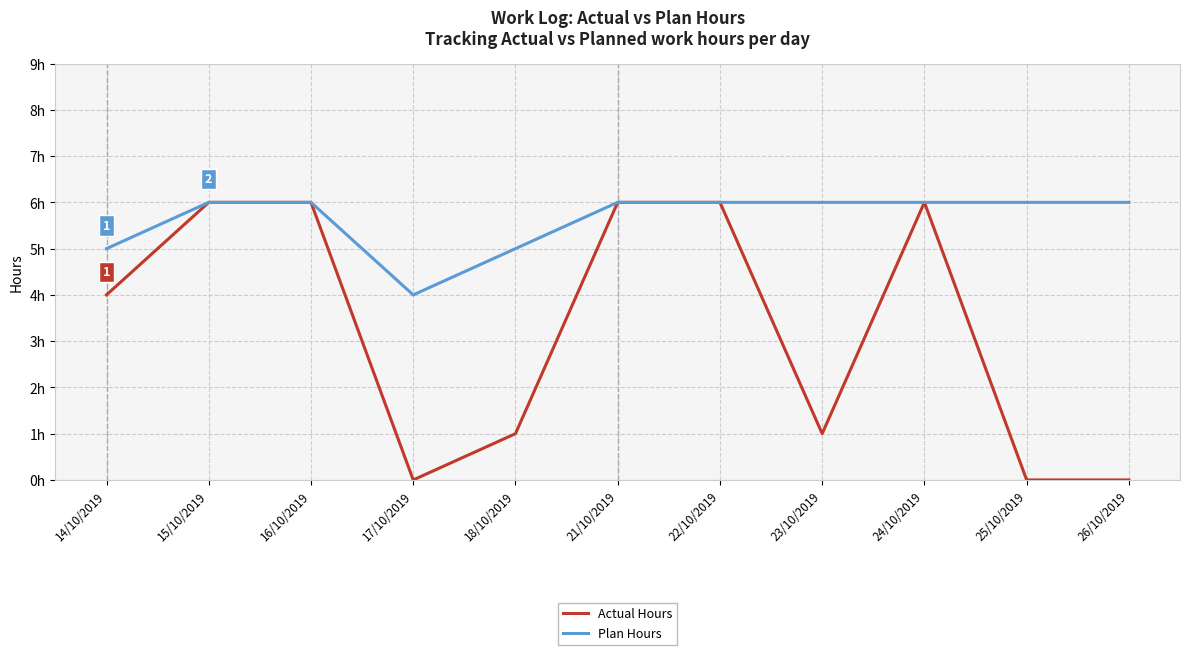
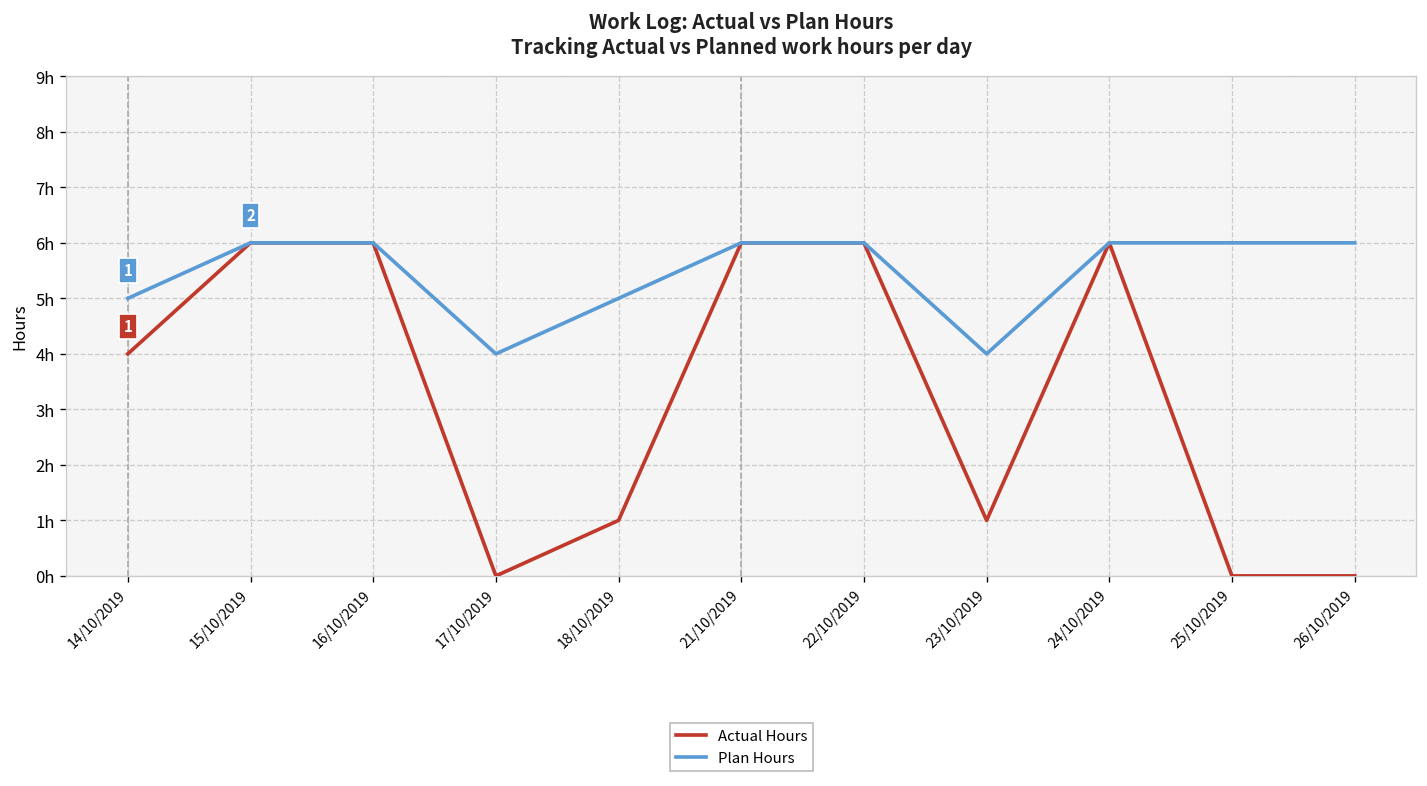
Plan Hours, 23/10/2019: 6h -> 4h
